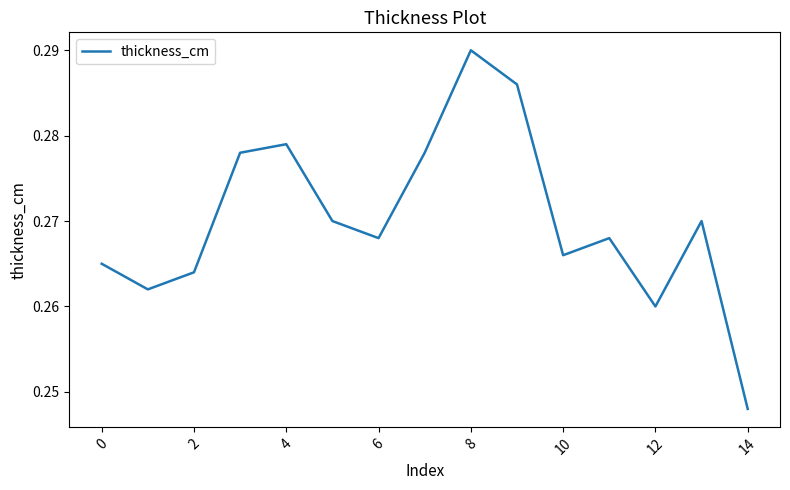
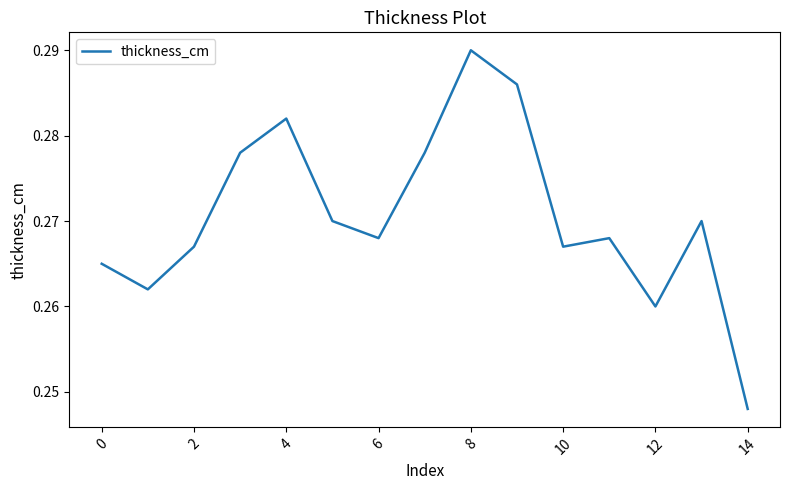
2: 0.264 -> 0.267
4: 0.279 -> 0.282
10: 0.266 -> 0.267
